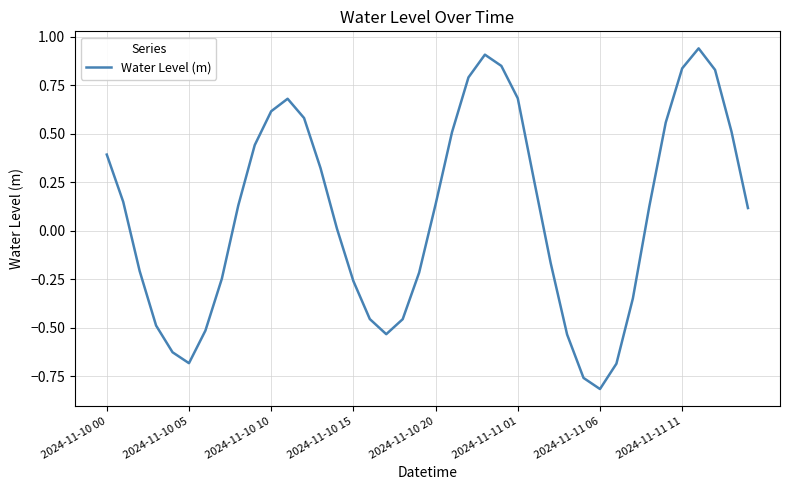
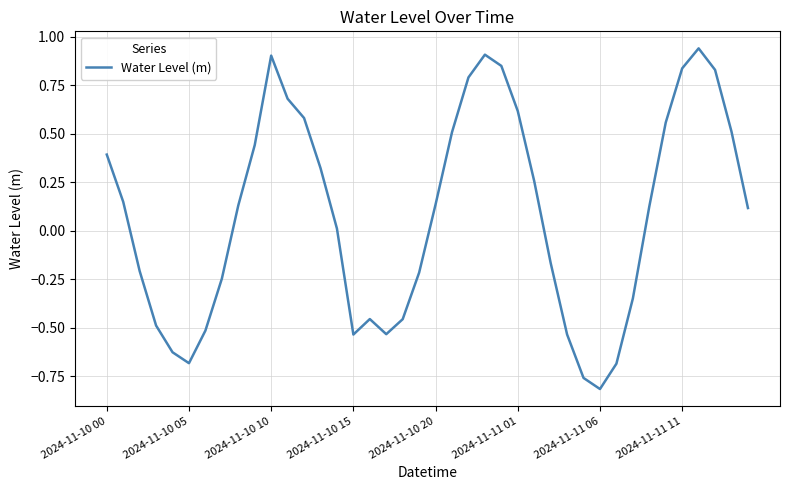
2024-11-10 10: 0.62 -> 0.90
2024-11-10 15: -0.26 -> -0.53
2024-11-11 01: 0.68 -> 0.62
